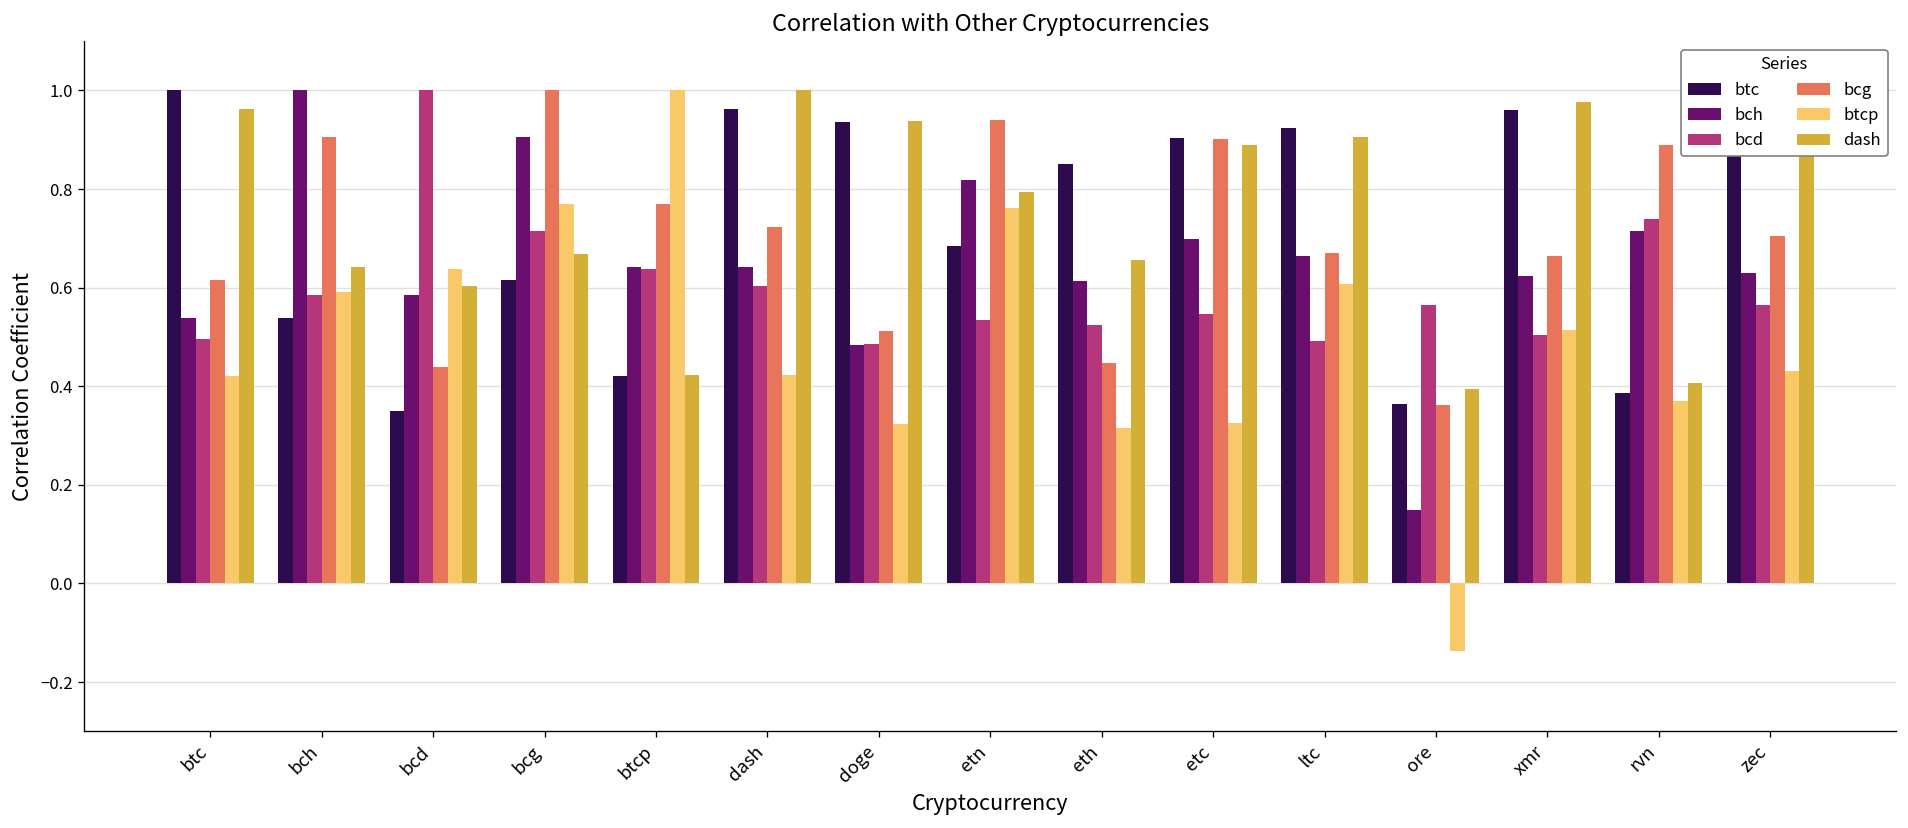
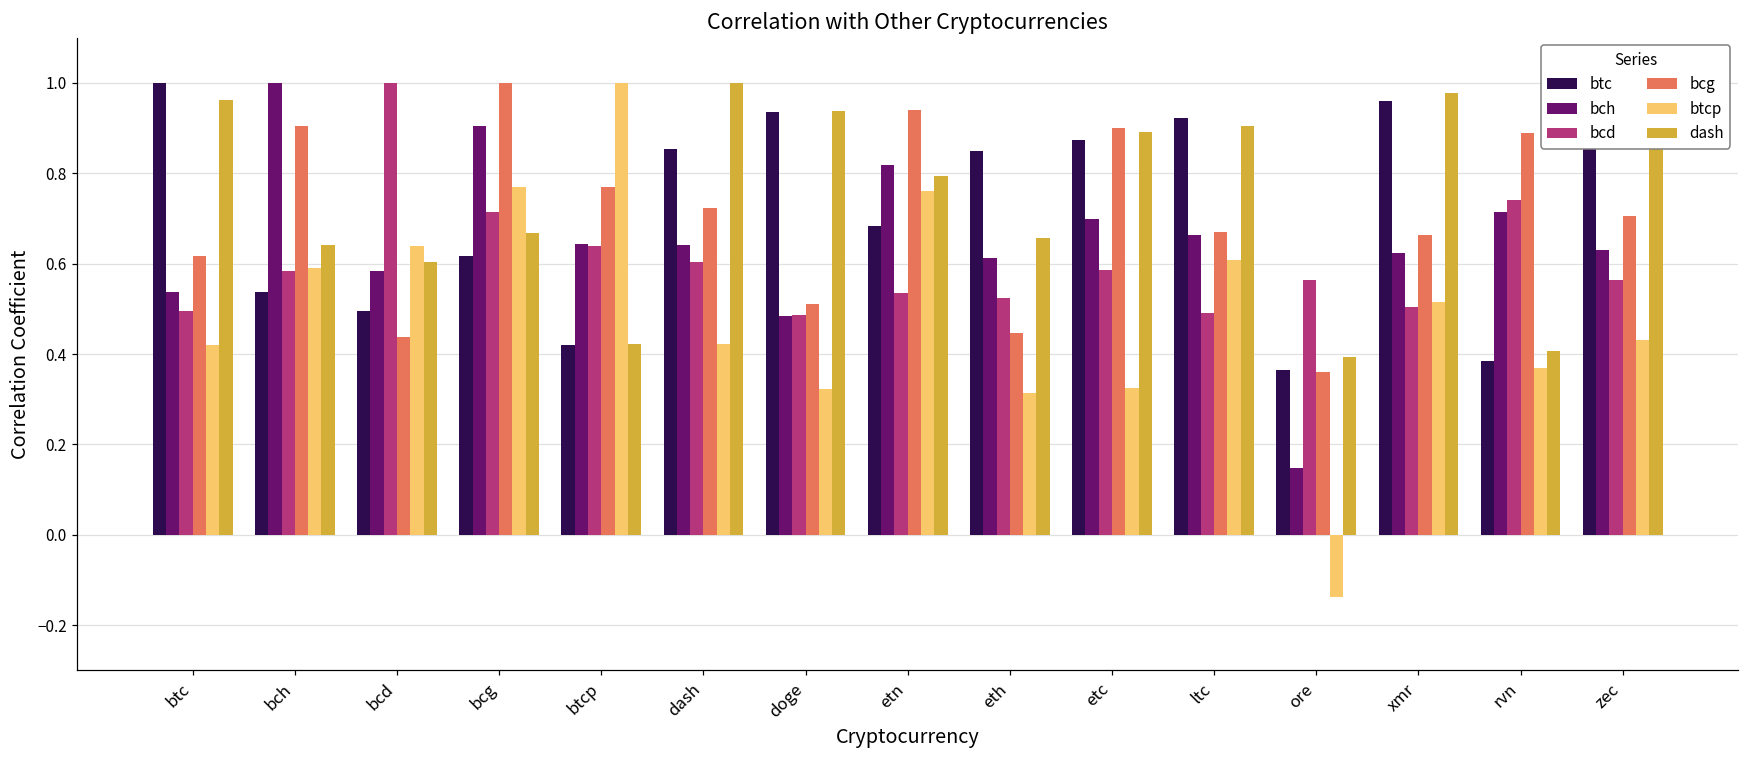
btc, bcd: 0.35 -> 0.50
btc, dash: 0.96 -> 0.85
btc, etc: 0.90 -> 0.87
bcd, etc: 0.55 -> 0.59
